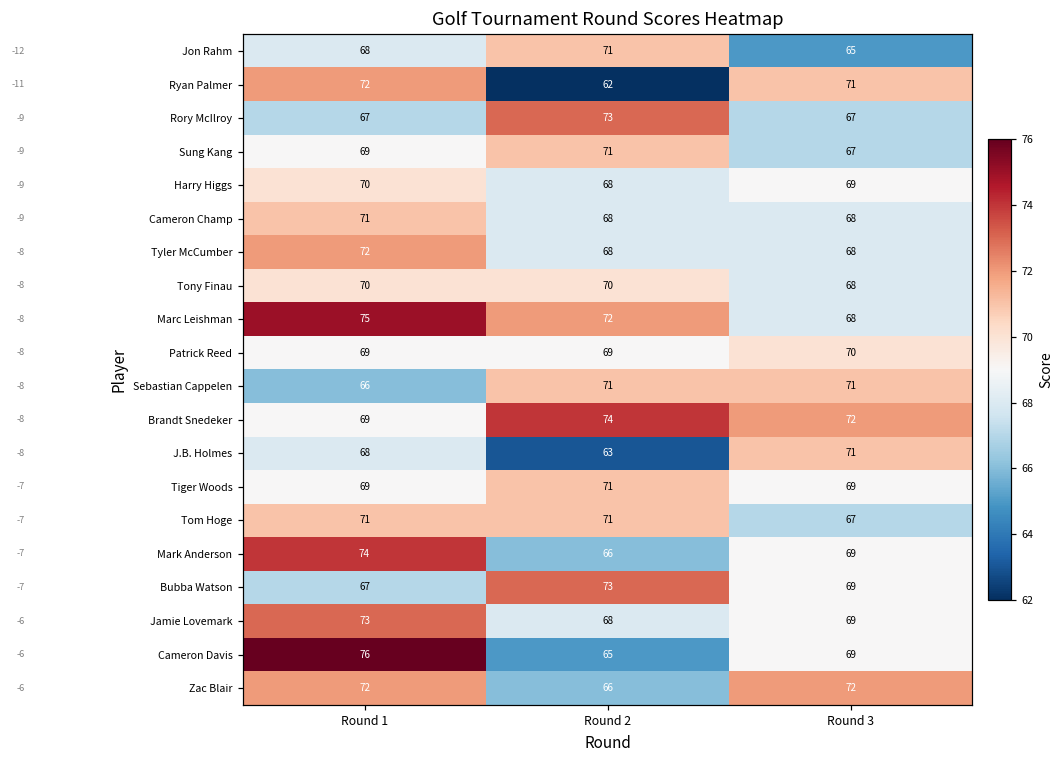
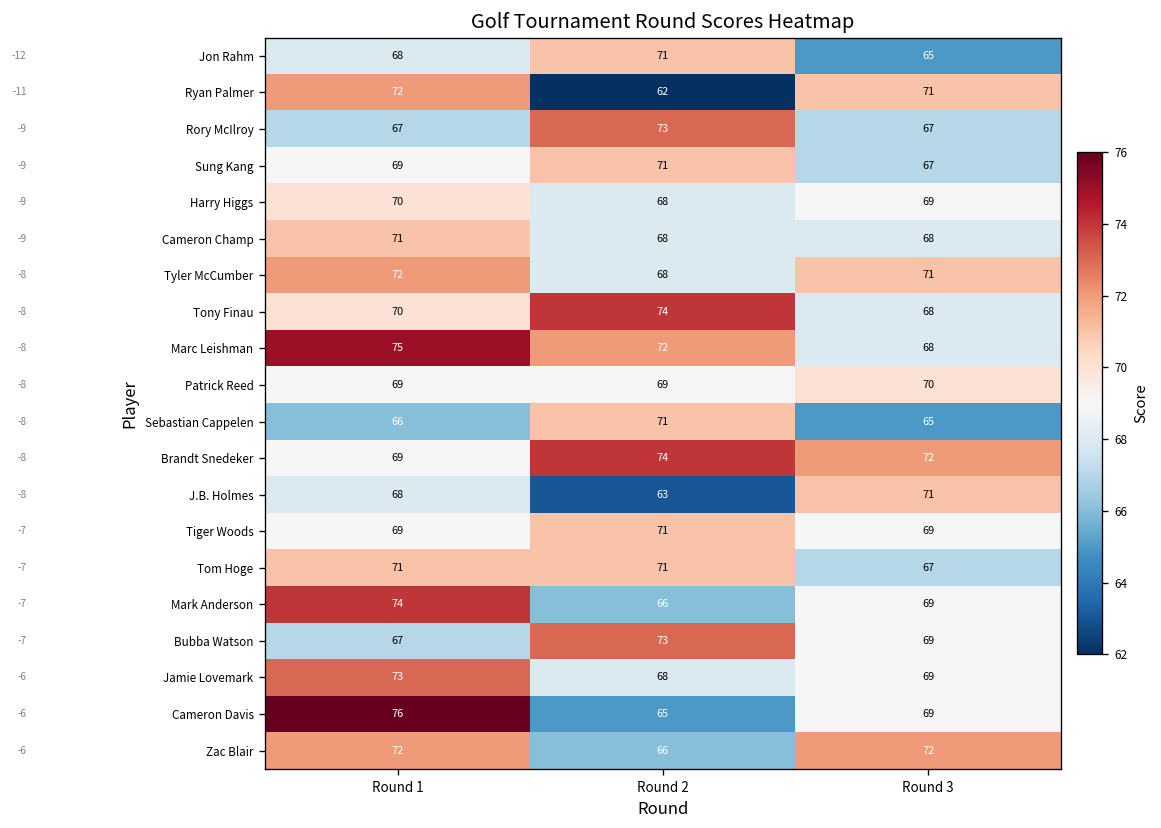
Tyler McCumber, Round 3: 68 -> 71
Tony Finau, Round 2: 70 -> 74
Sebastian Cappelen, Round 3: 71 -> 65
